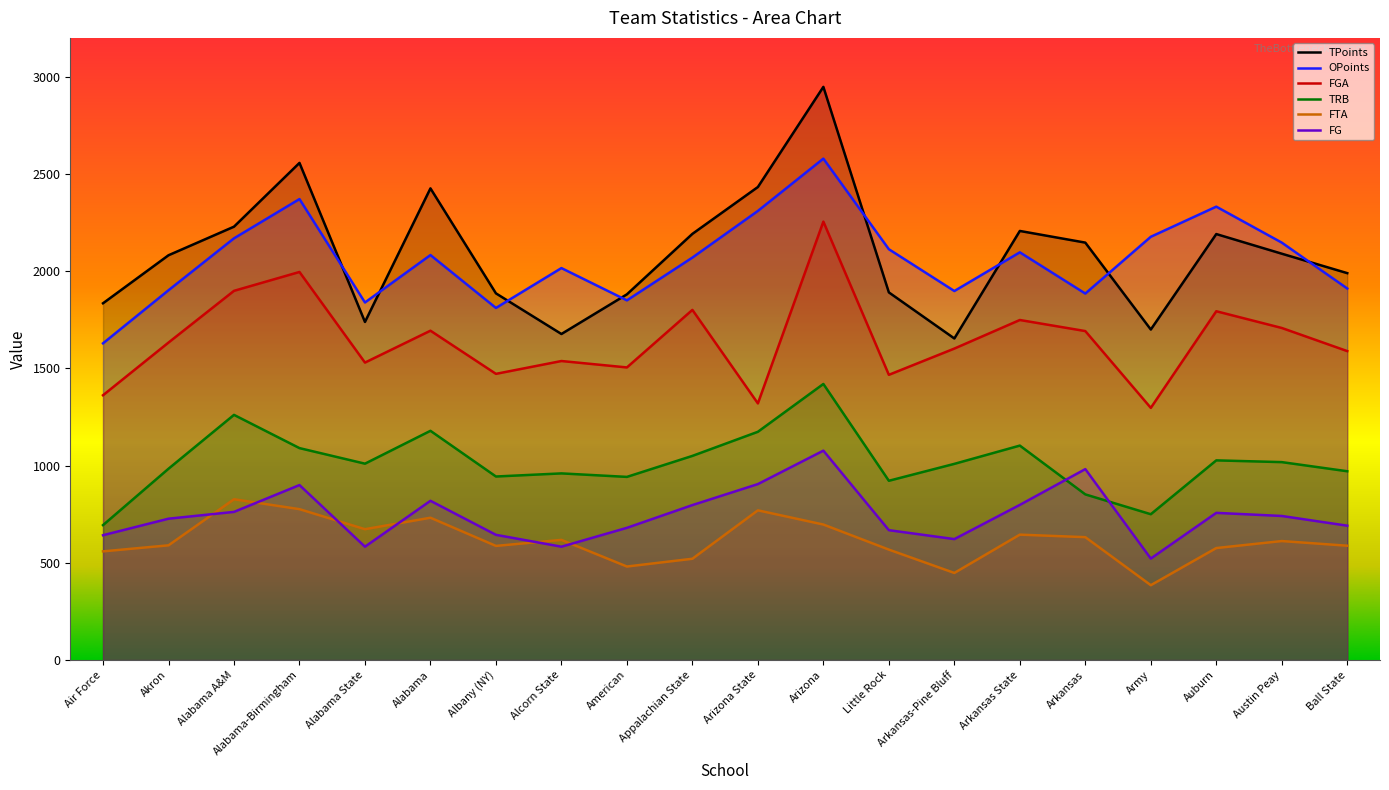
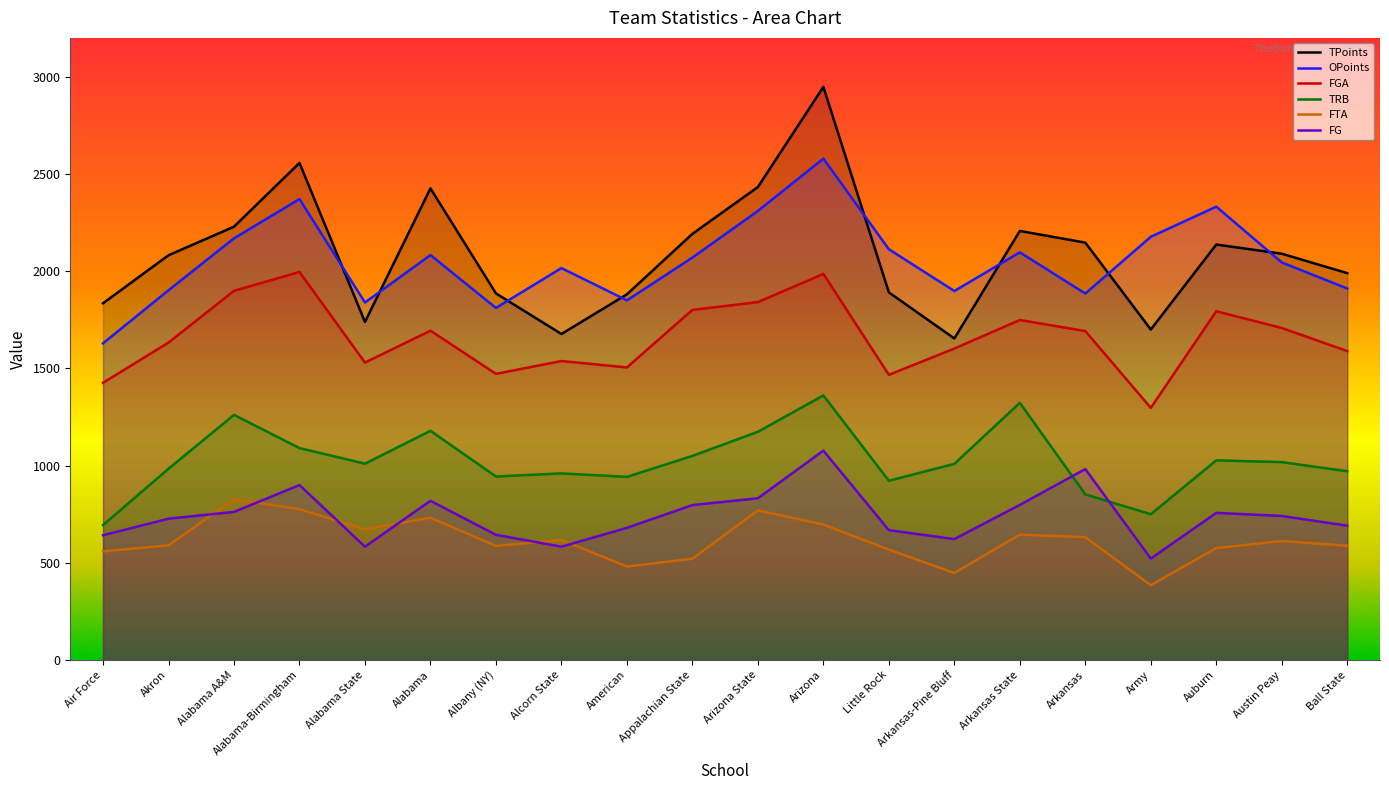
FGA, Air Force: 1360 -> 1430
FGA, Arizona State: 1320 -> 1840
FG, Arizona State: 910 -> 830
FGA, Arizona: 2260 -> 1990
TRB, Arizona: 1420 -> 1360
TRB, Arkansas State: 1100 -> 1320
TPoints, Auburn: 2190 -> 2140
OPoints, Austin Peay: 2150 -> 2050
